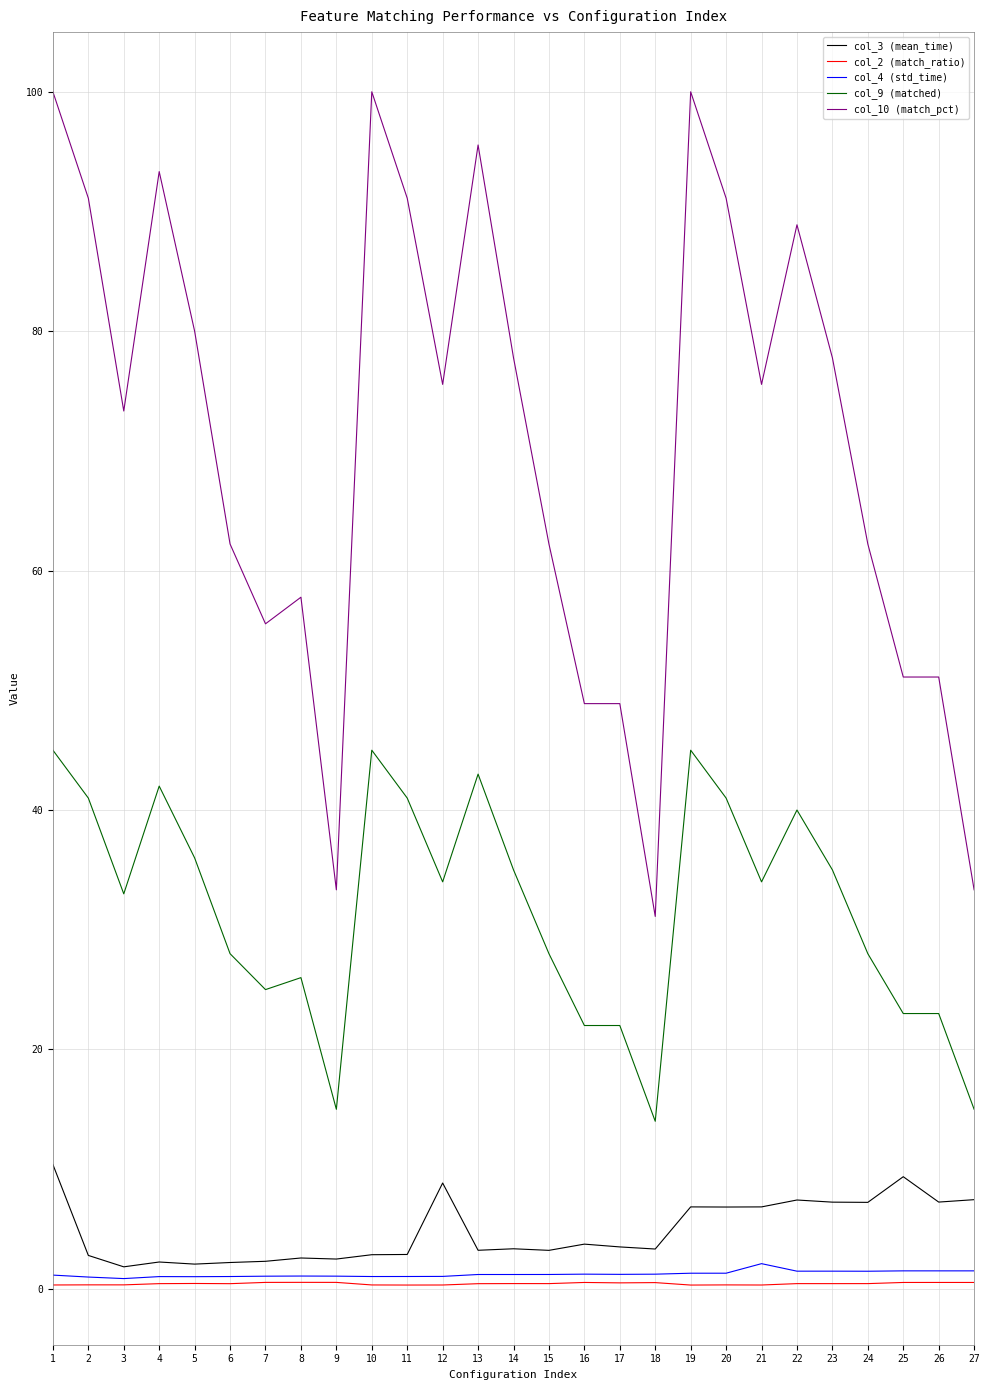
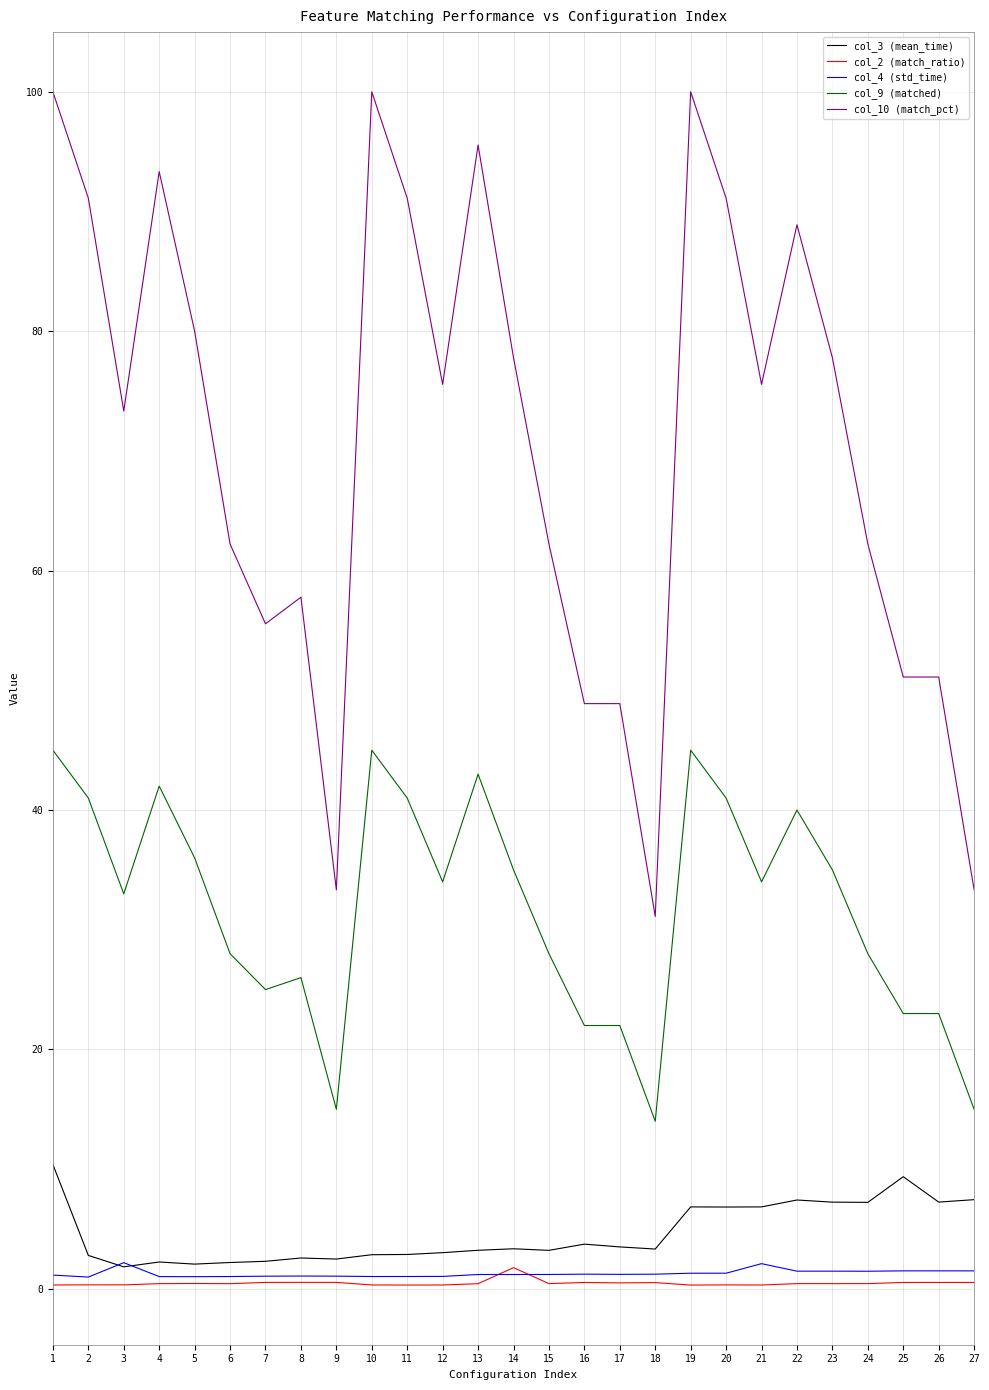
col_4 (std_time), 3: 0.9 -> 2.2
col_3 (mean_time), 12: 8.8 -> 3.0
col_2 (match_ratio), 14: 0.4 -> 1.8
